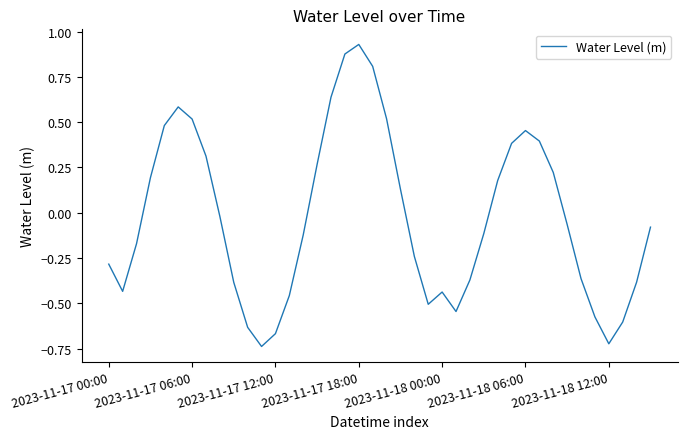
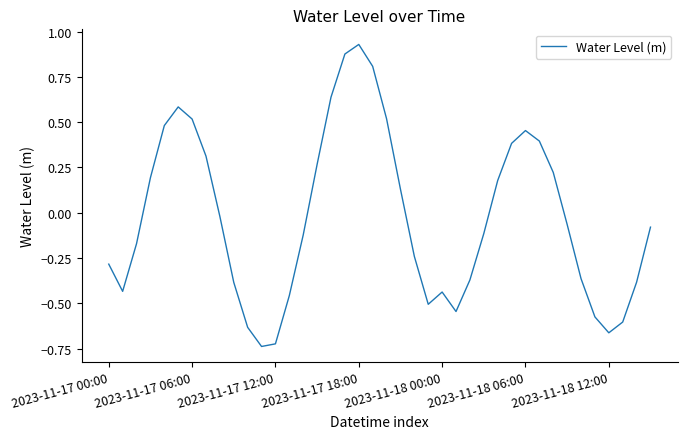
2023-11-17 12:00: -0.67 -> -0.72
2023-11-18 12:00: -0.72 -> -0.66
